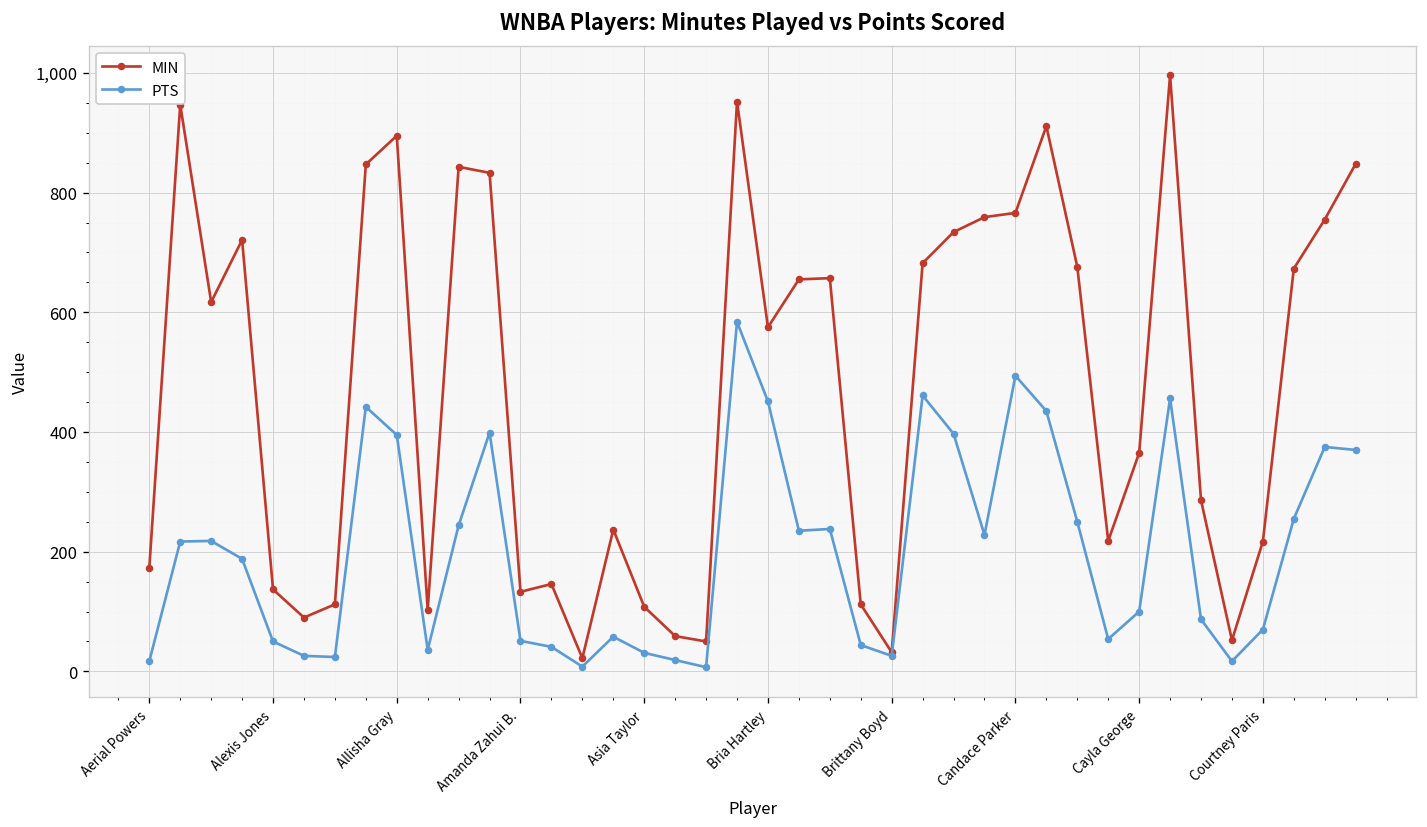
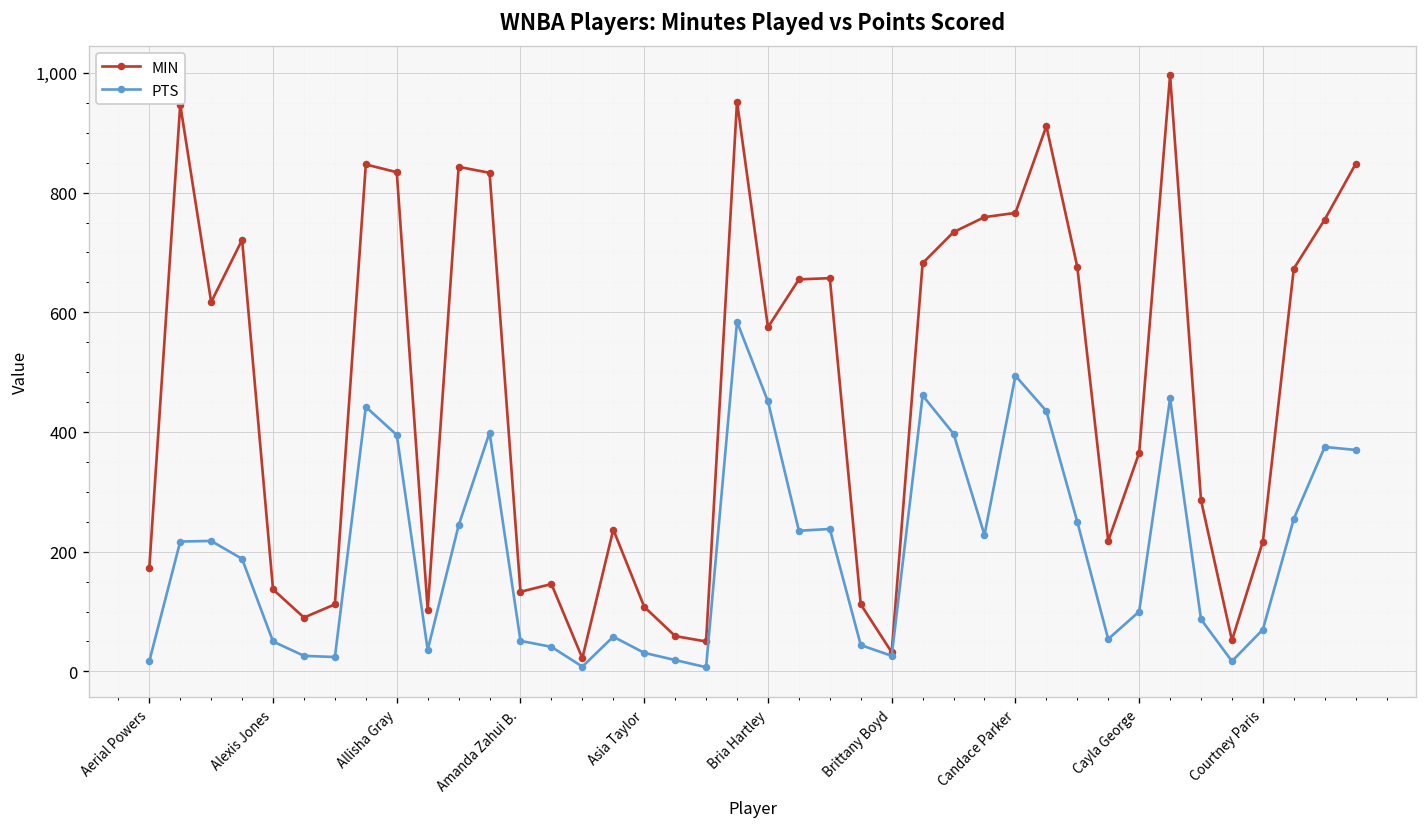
MIN, Allisha Gray: 900 -> 830
